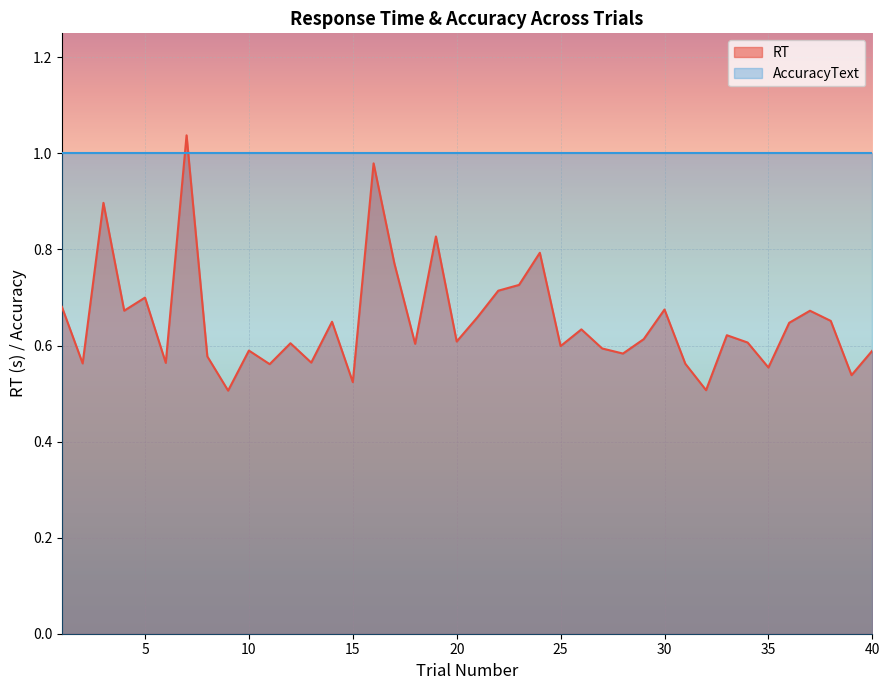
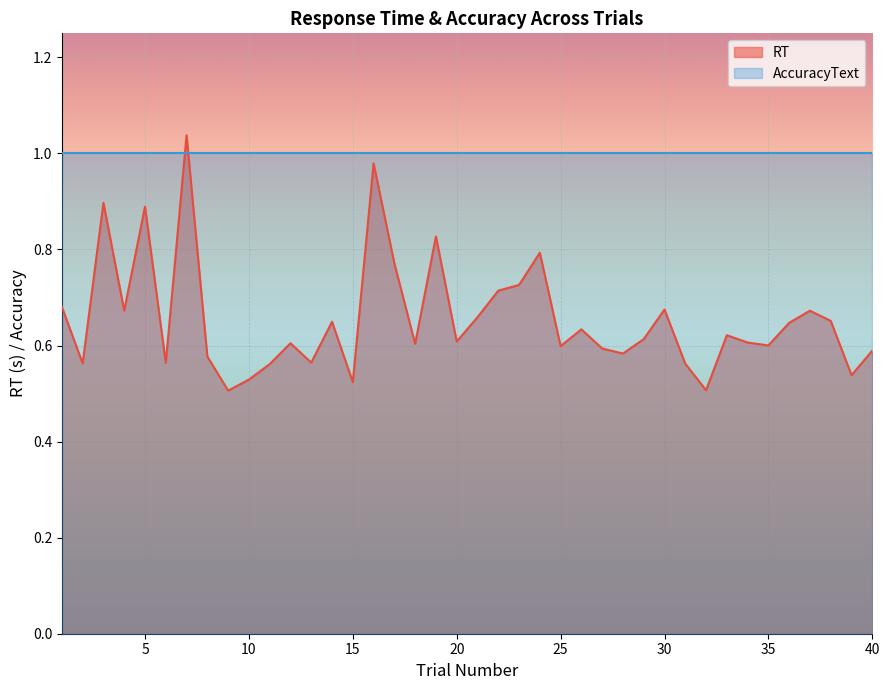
RT, 5: 0.70 -> 0.89
RT, 10: 0.59 -> 0.53
RT, 35: 0.55 -> 0.60
